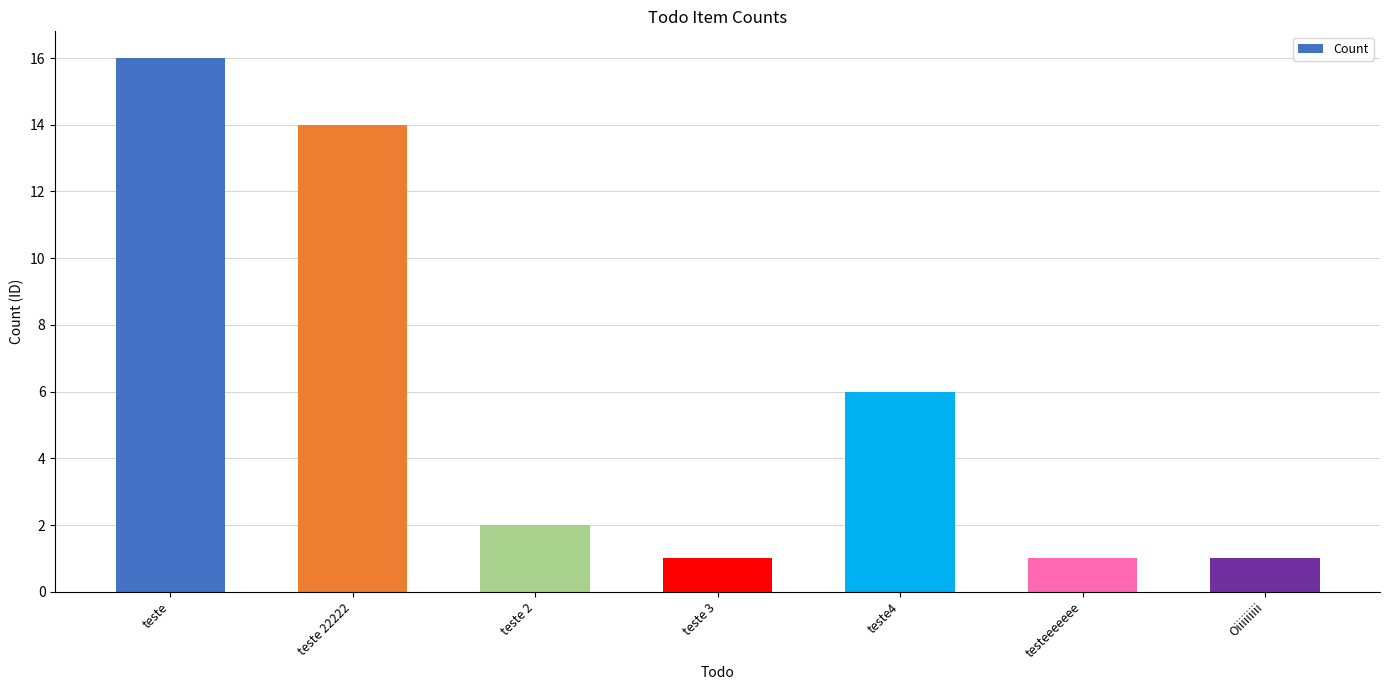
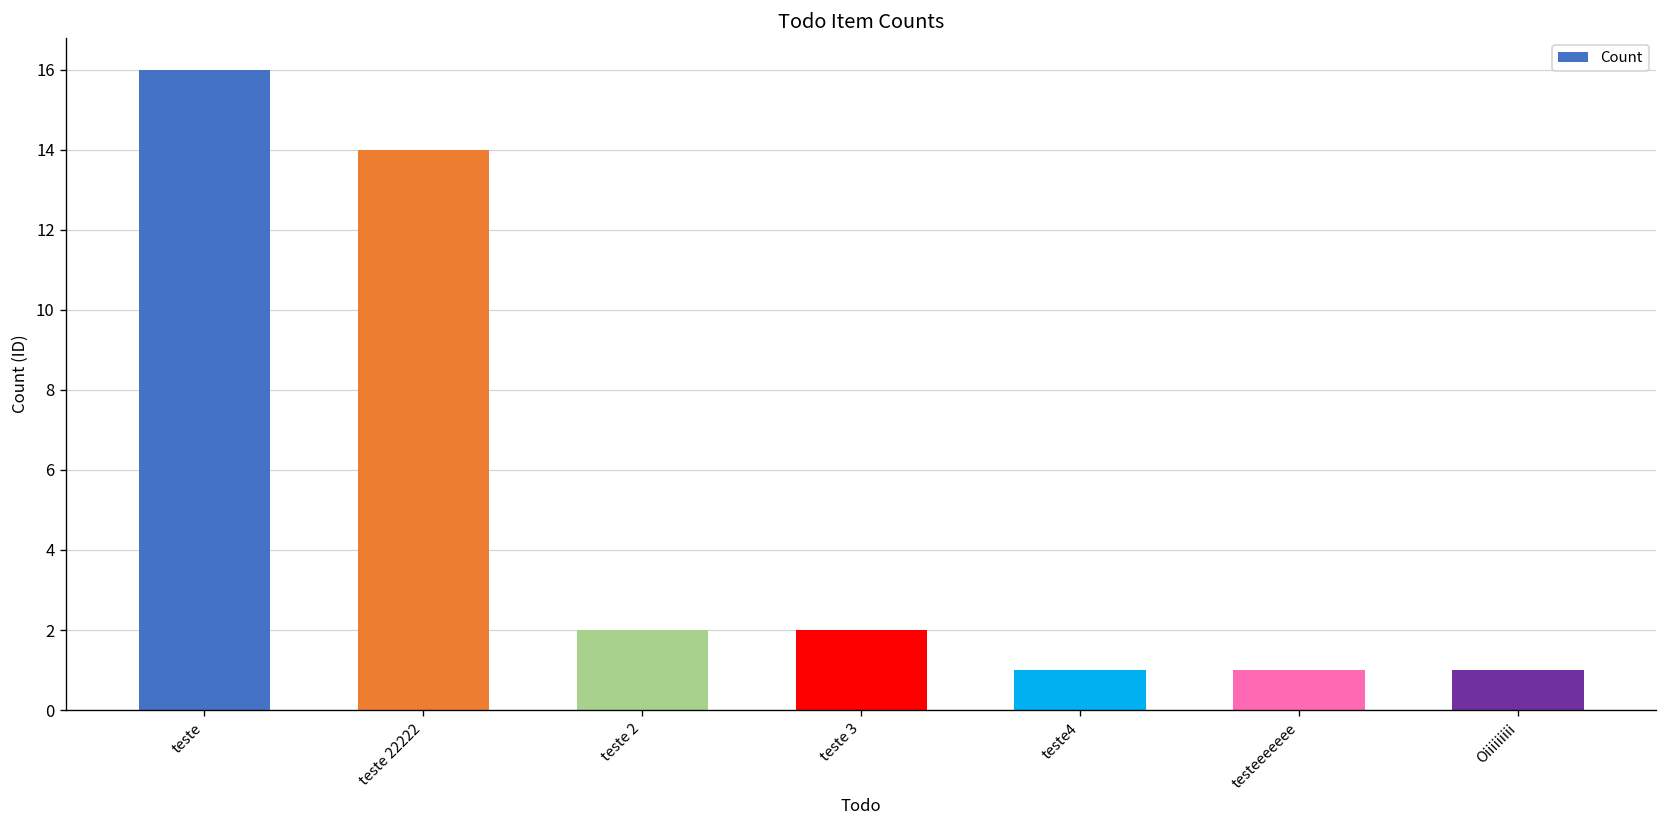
teste 3: 1 -> 2
teste4: 6 -> 1
